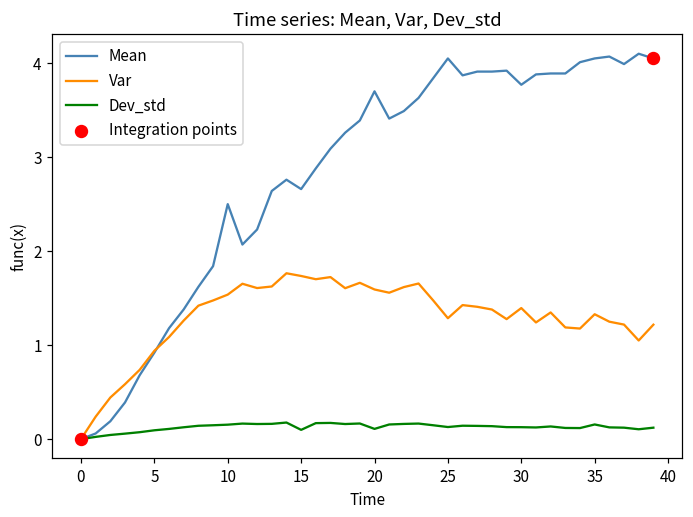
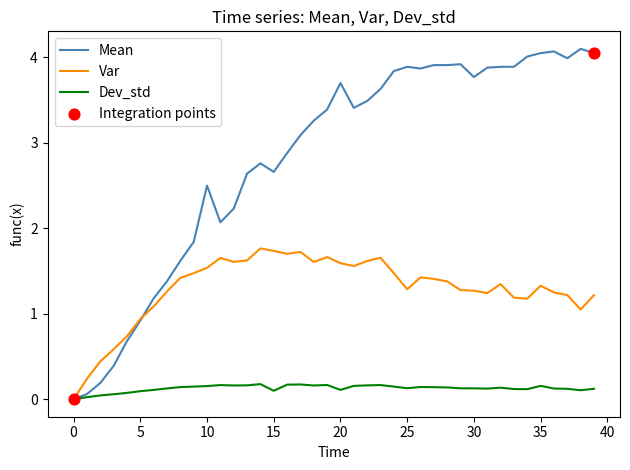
Mean, 25: 4.1 -> 3.9
Var, 30: 1.4 -> 1.3
